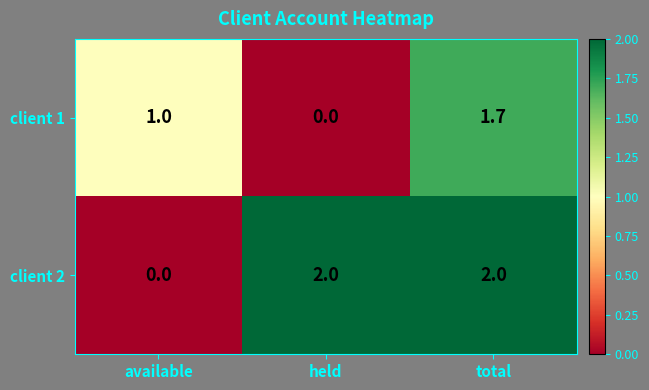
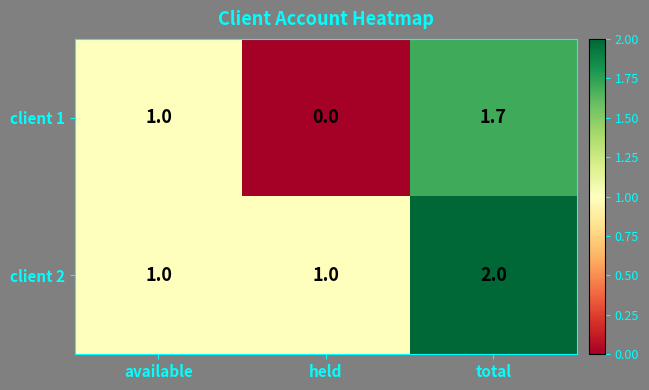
client 2, available: 0.0 -> 1.0
client 2, held: 2.0 -> 1.0
